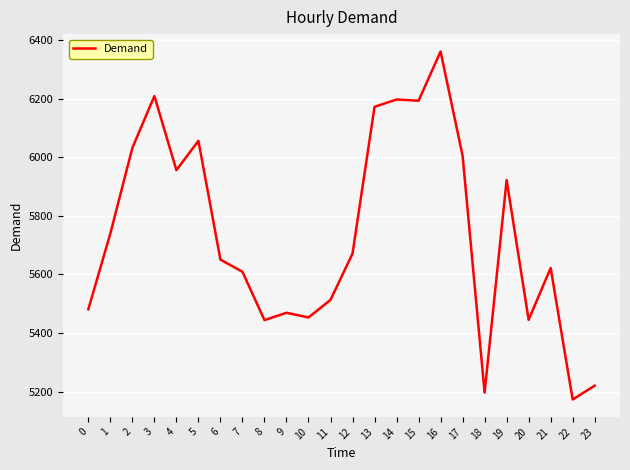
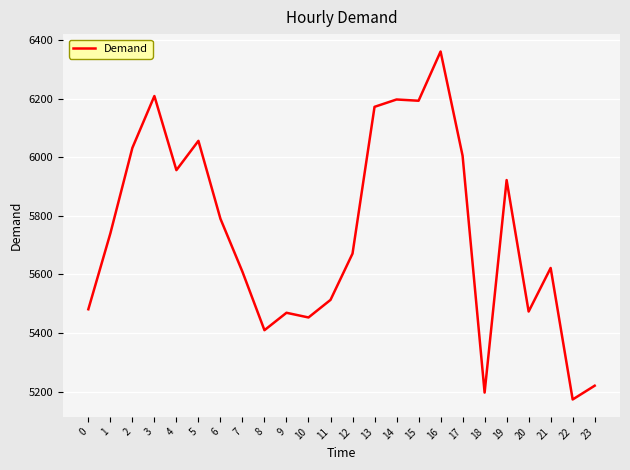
6: 5650 -> 5790
8: 5440 -> 5410
20: 5450 -> 5470
